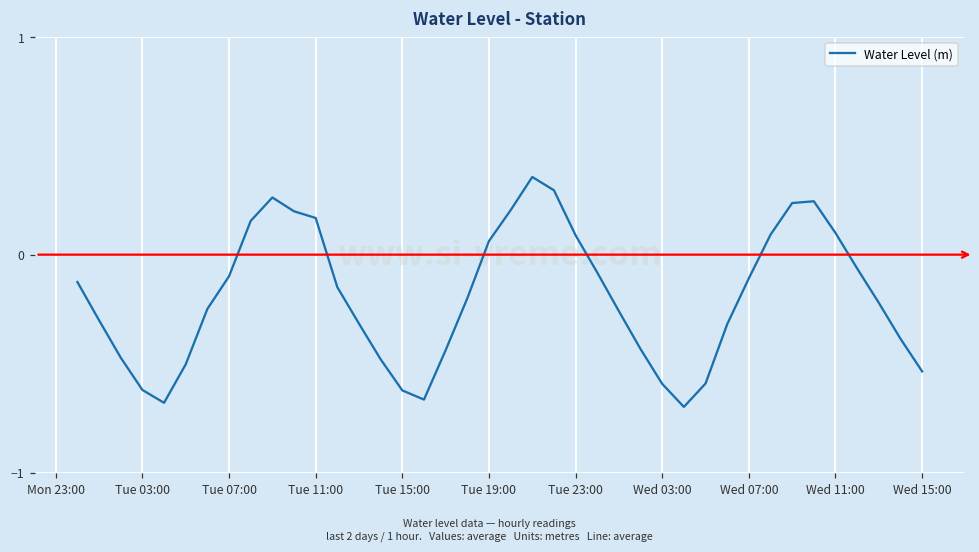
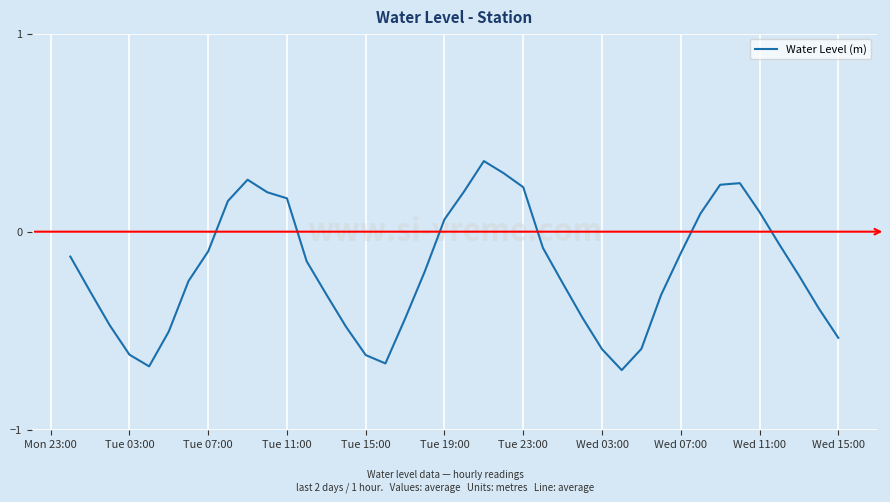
Tue 23:00: 0.09 -> 0.22
